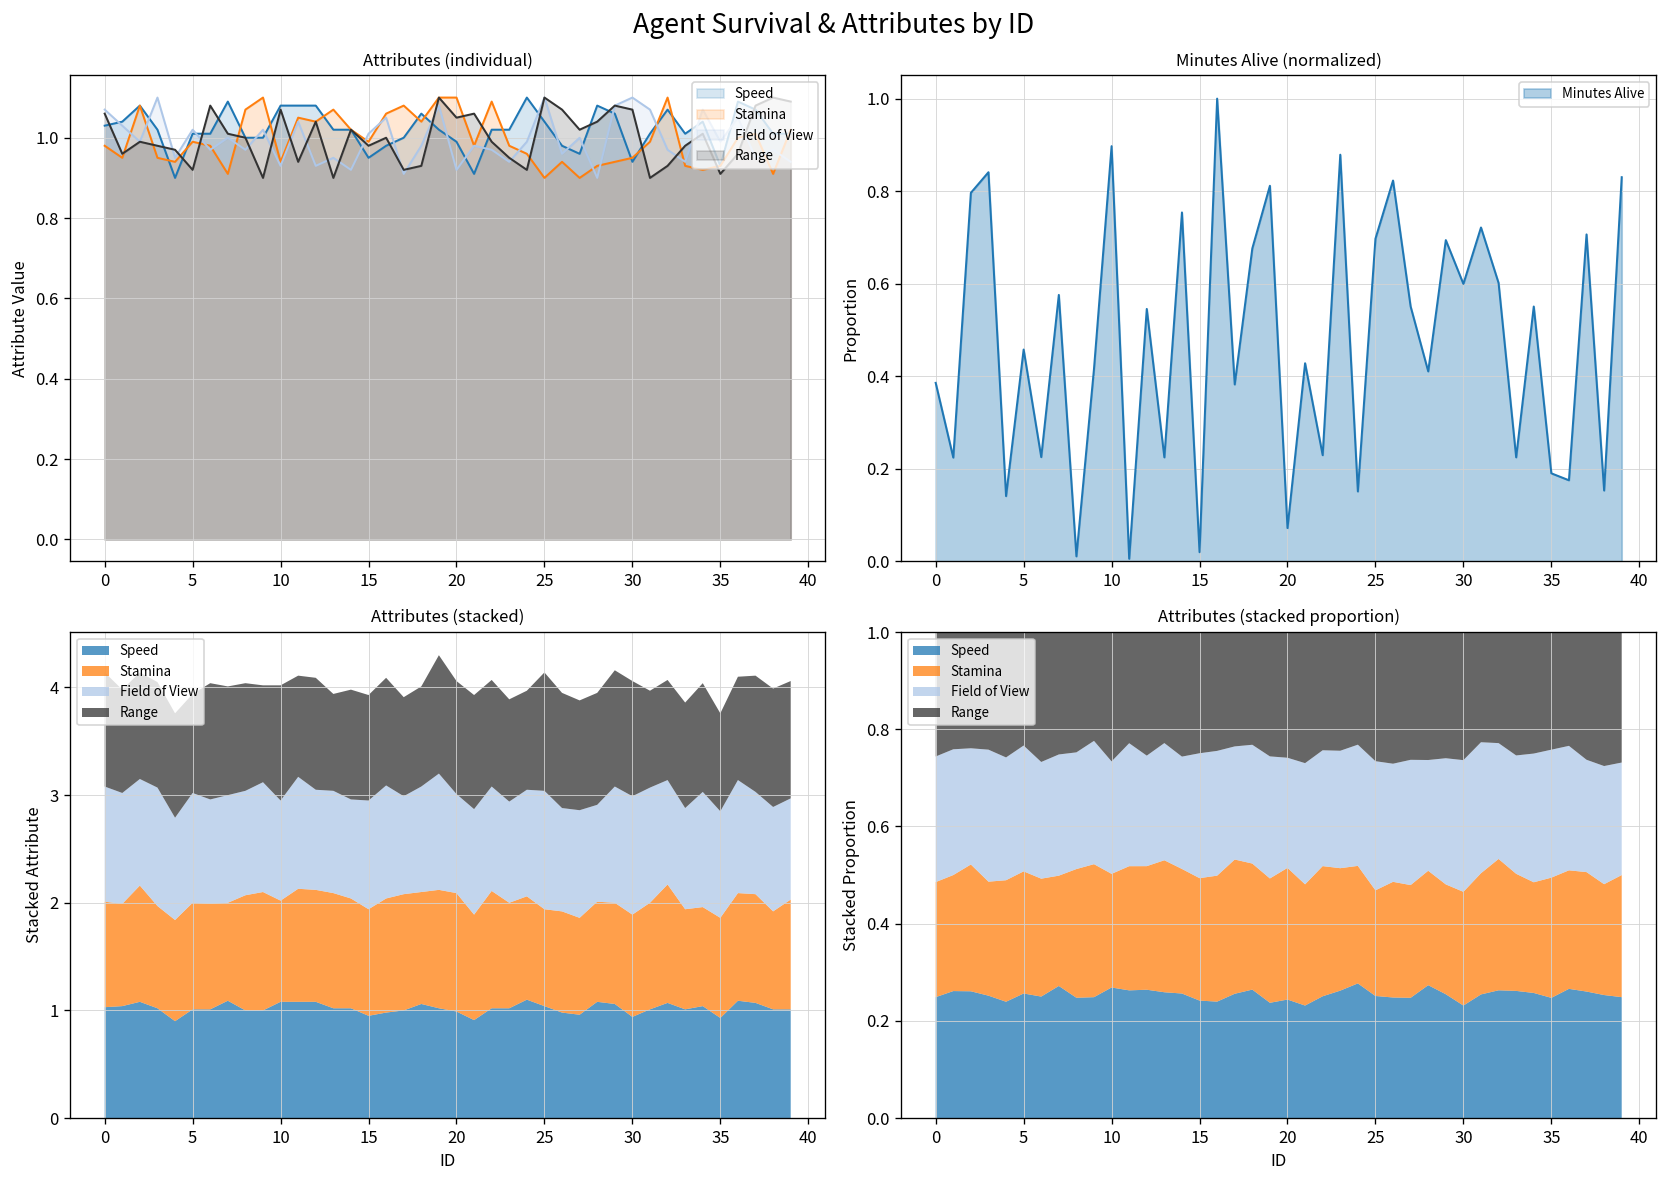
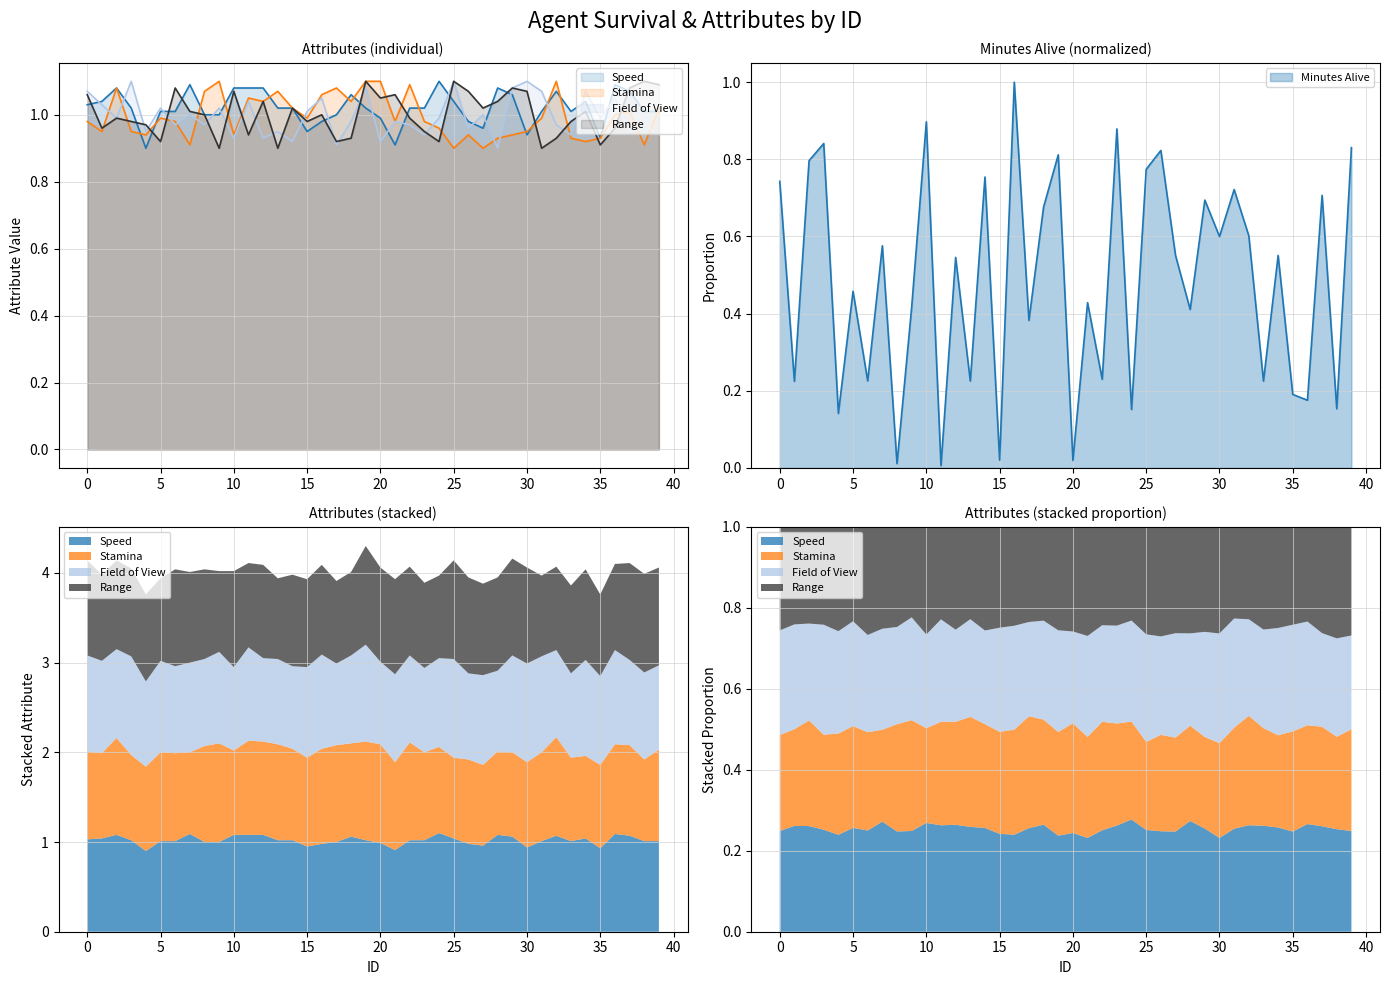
Minutes Alive (normalized), 0: 0.39 -> 0.74
Minutes Alive (normalized), 20: 0.07 -> 0.02
Minutes Alive (normalized), 25: 0.70 -> 0.77
